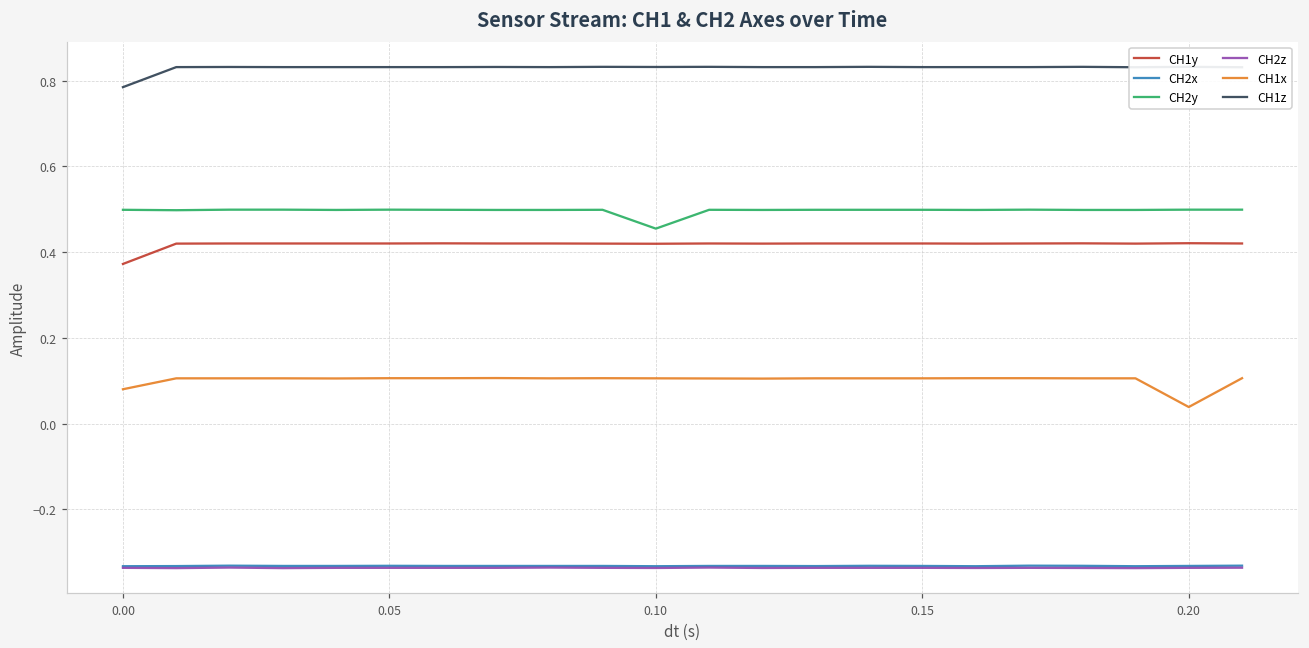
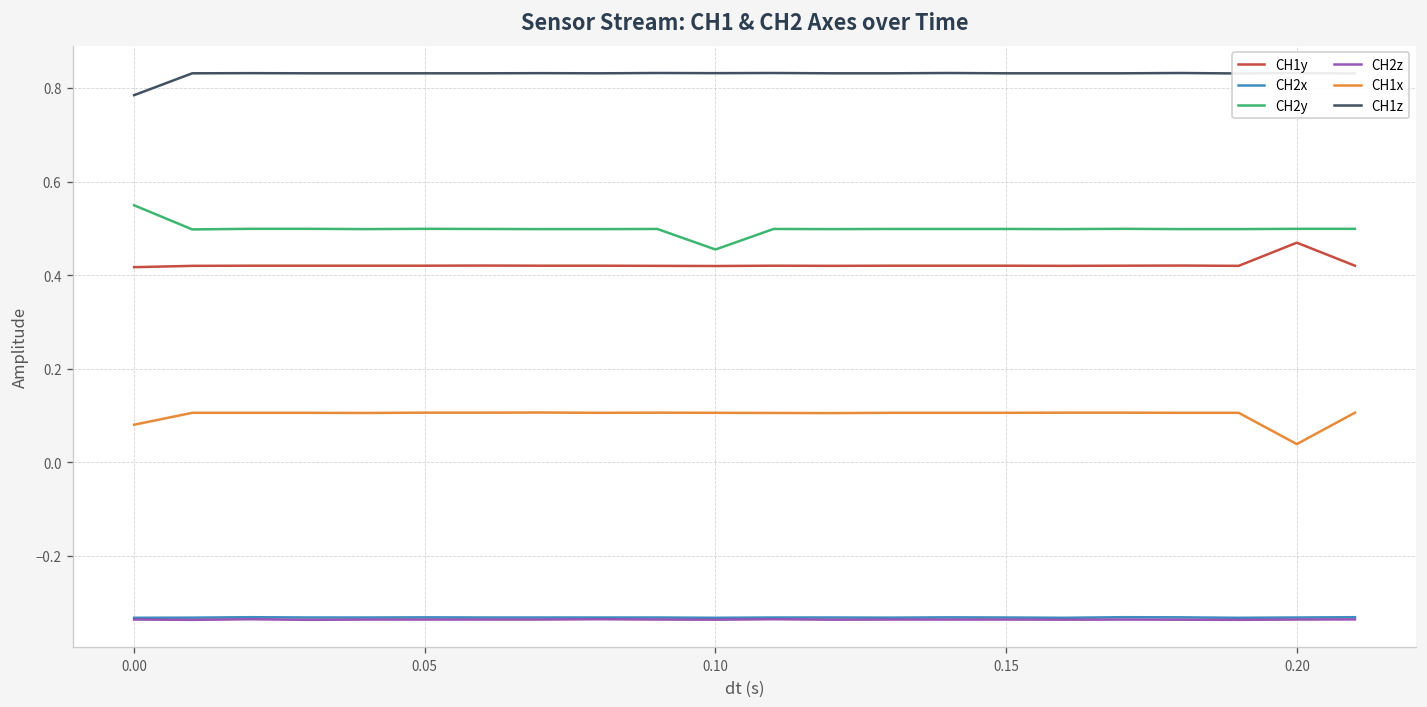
CH1y, 0.00: 0.37 -> 0.42
CH2y, 0.00: 0.50 -> 0.55
CH1y, 0.20: 0.42 -> 0.47
